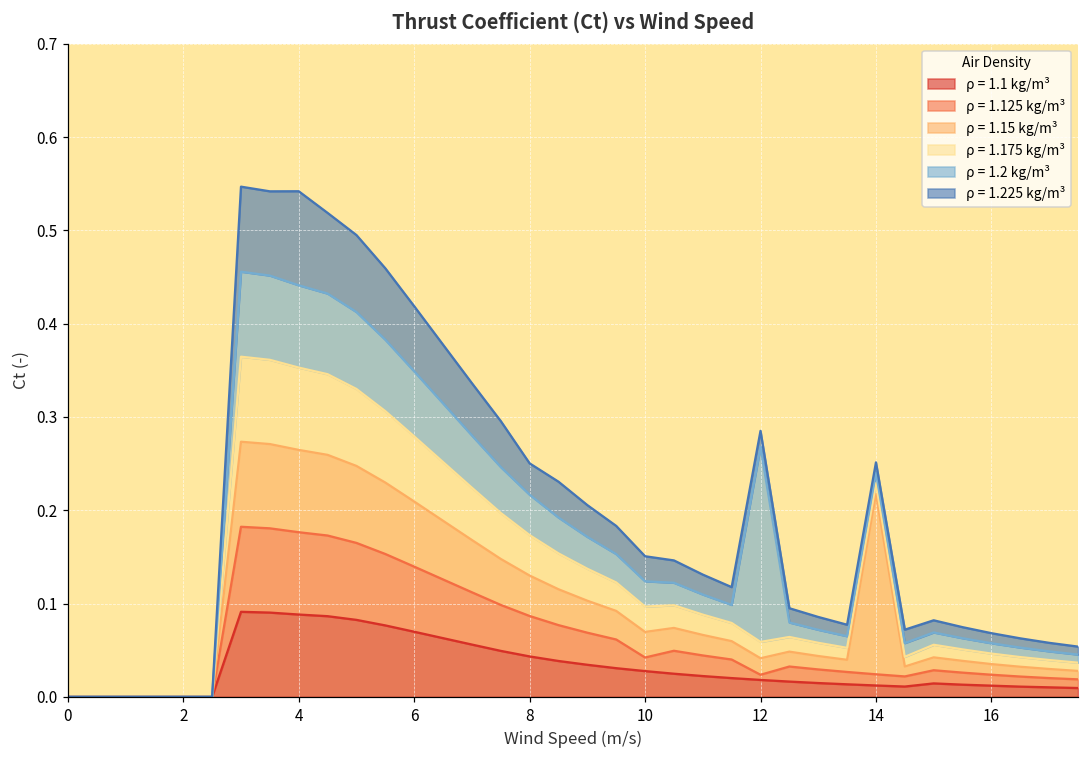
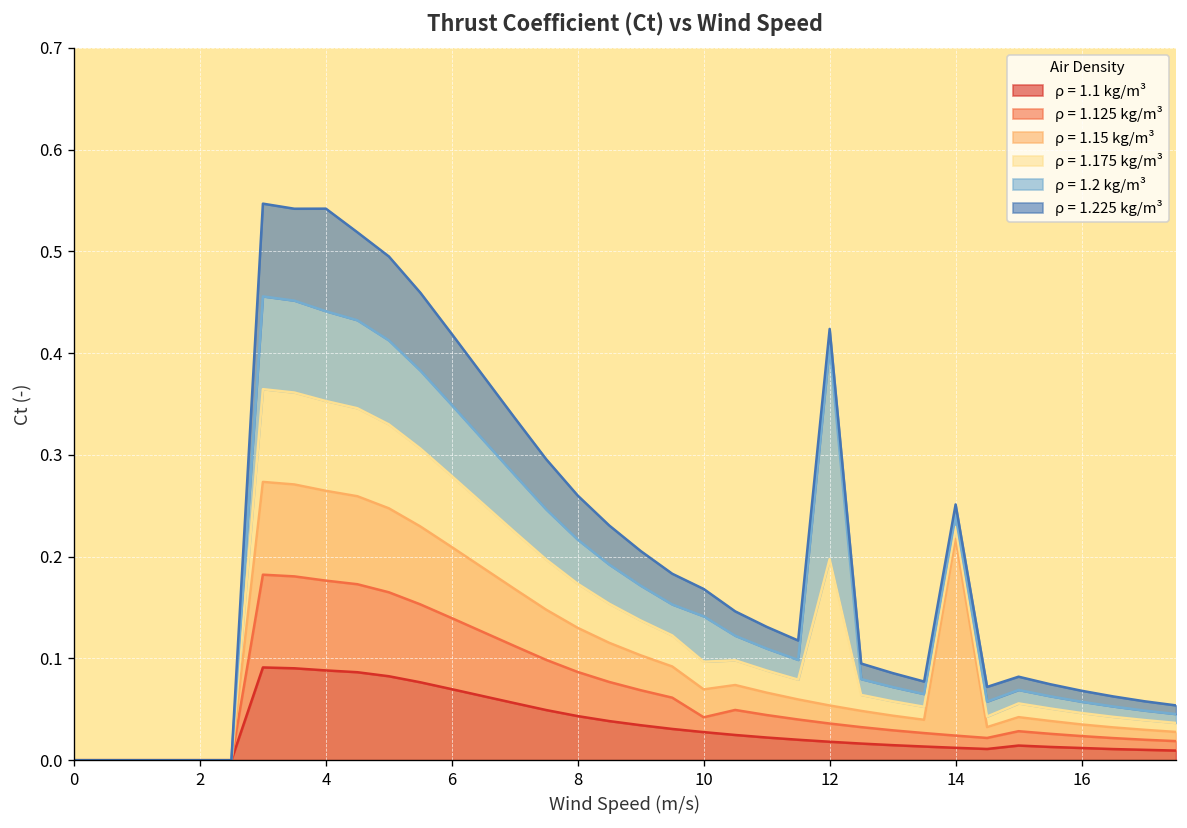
ρ = 1.225 kg/m³, 8: 0.03 -> 0.04
ρ = 1.2 kg/m³, 10: 0.03 -> 0.04
ρ = 1.125 kg/m³, 12: 0.01 -> 0.02
ρ = 1.175 kg/m³, 12: 0.02 -> 0.14
